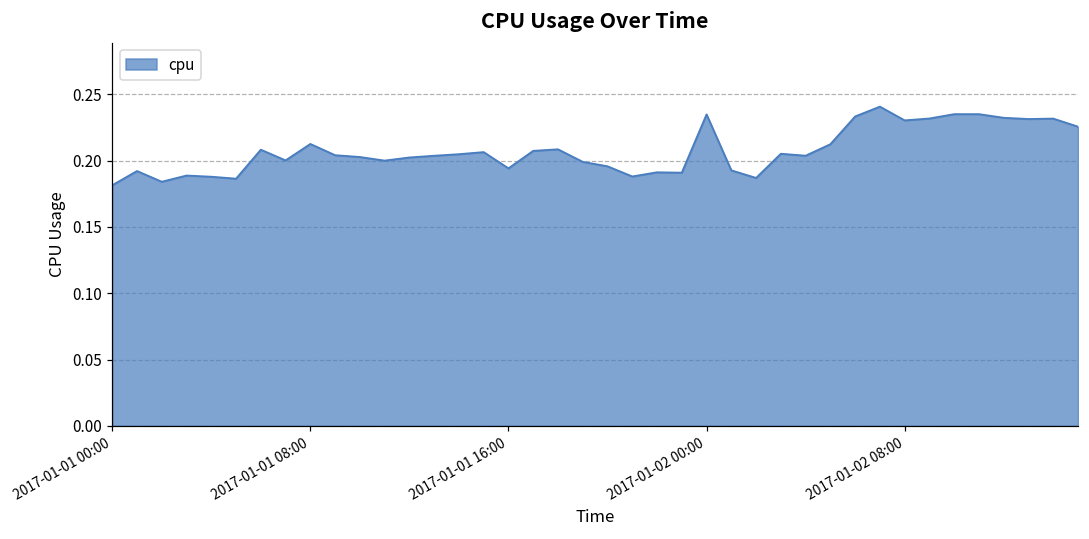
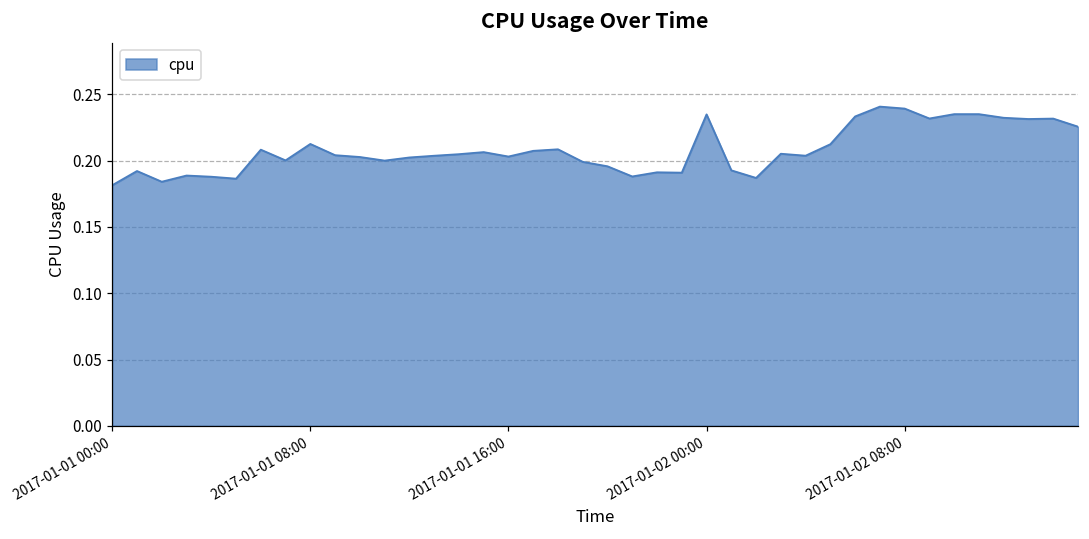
2017-01-01 16:00: 0.194 -> 0.203
2017-01-02 08:00: 0.230 -> 0.239
